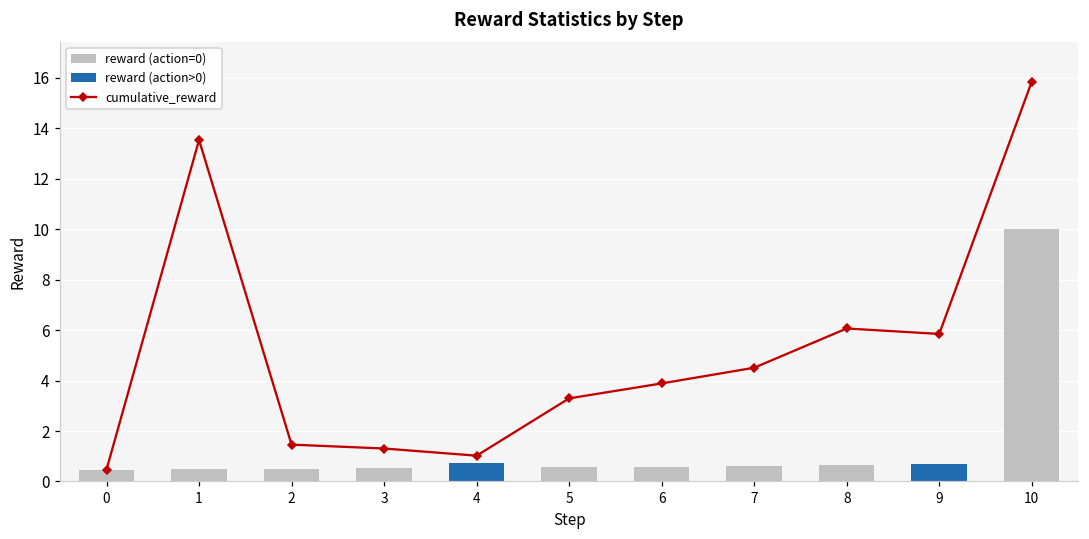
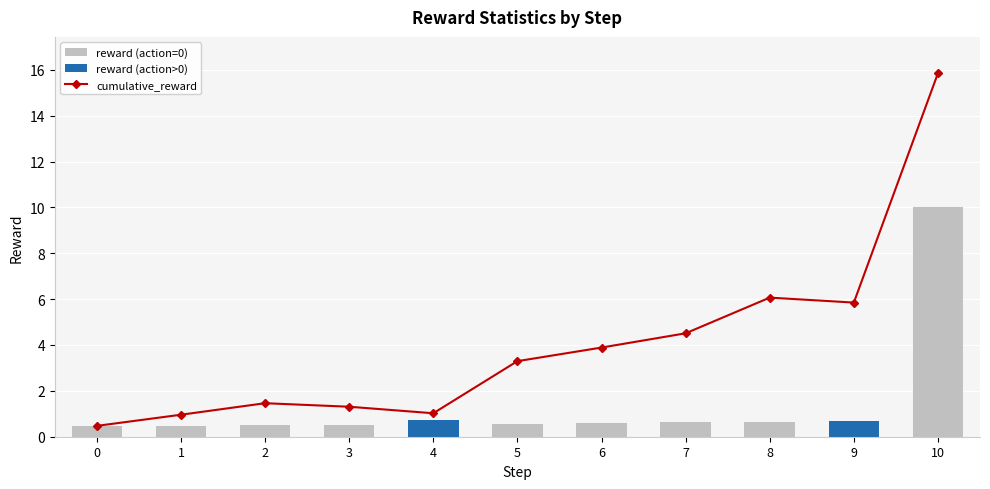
cumulative_reward, 1: 13.5 -> 1.0
